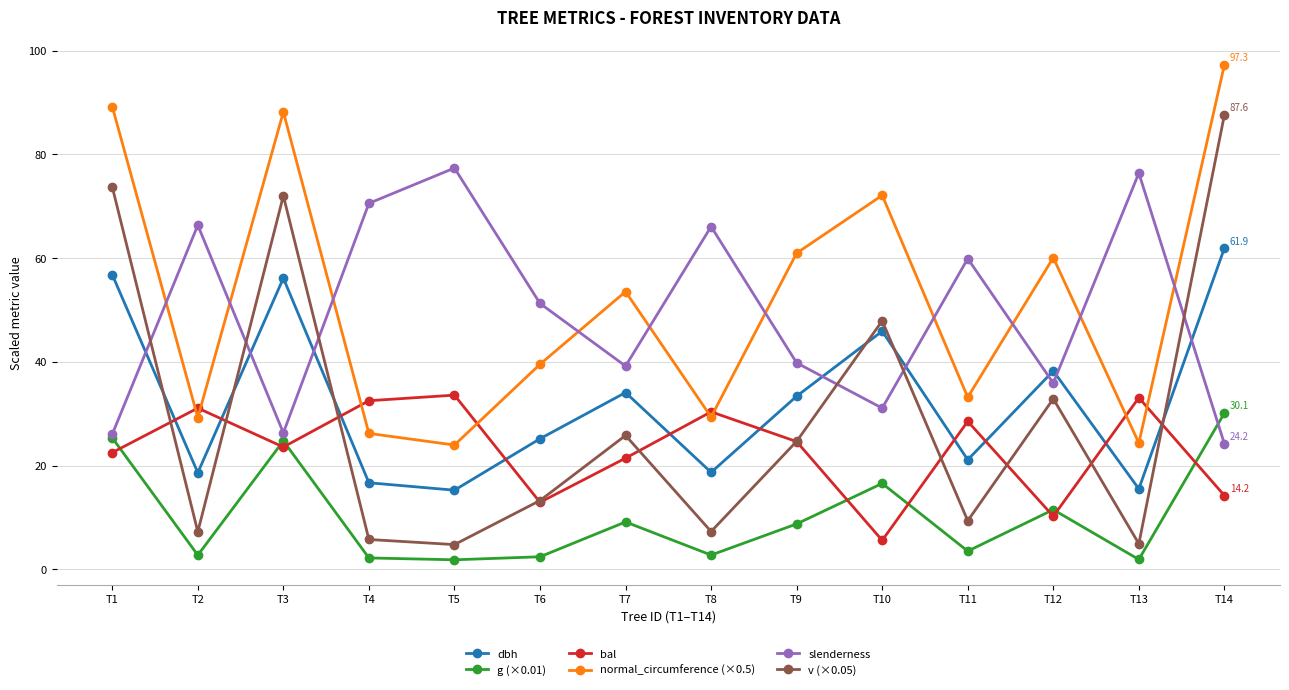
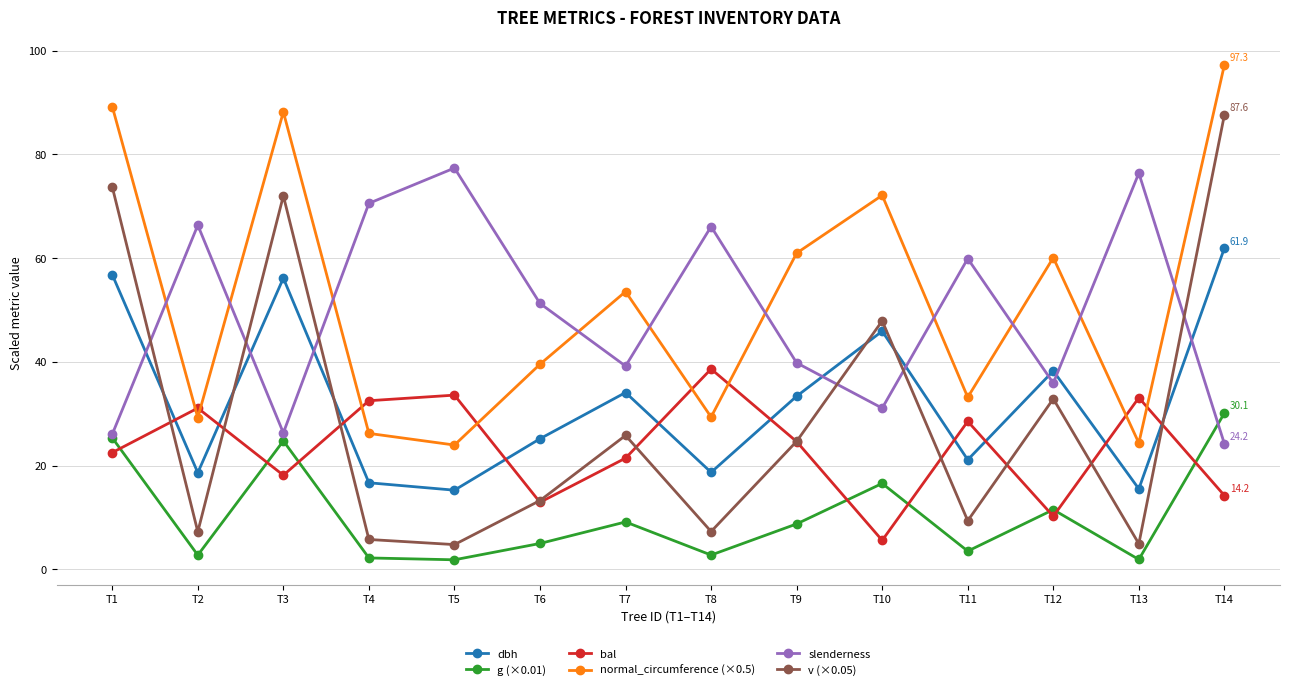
bal, T3: 24 -> 18
g (×0.01), T6: 2 -> 5
bal, T8: 30 -> 39
